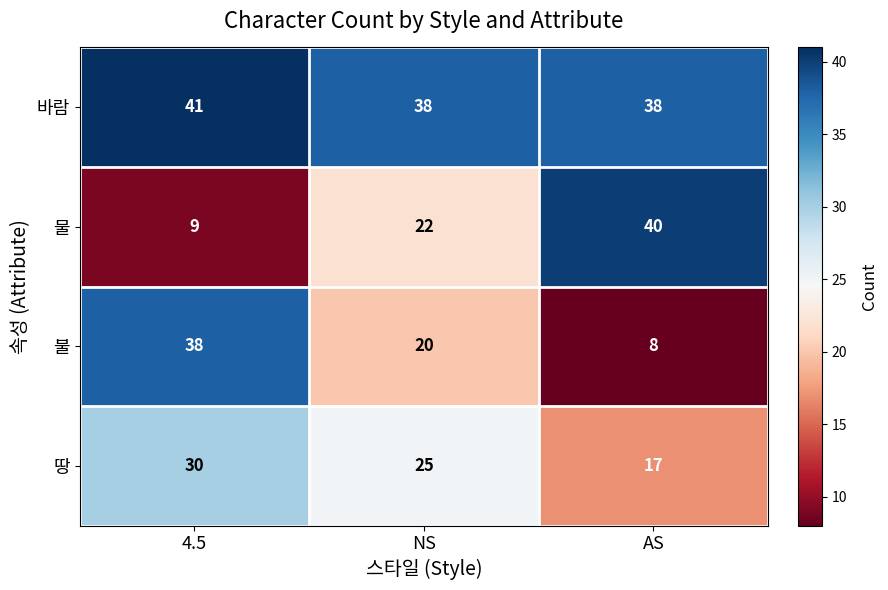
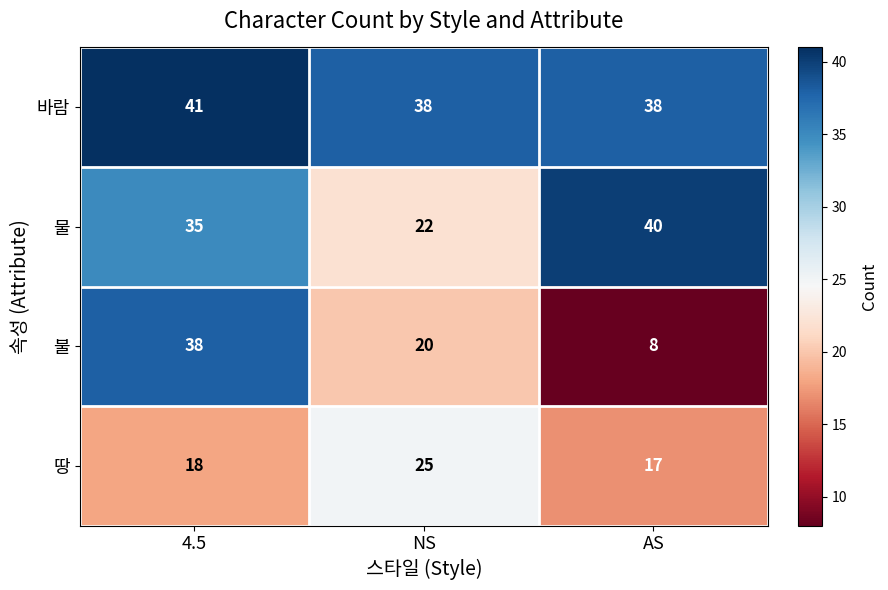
물, 4.5: 9 -> 35
땅, 4.5: 30 -> 18
